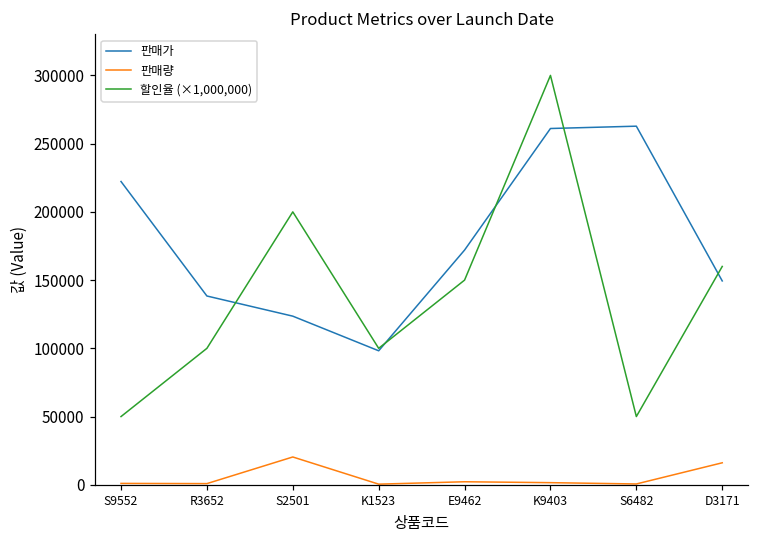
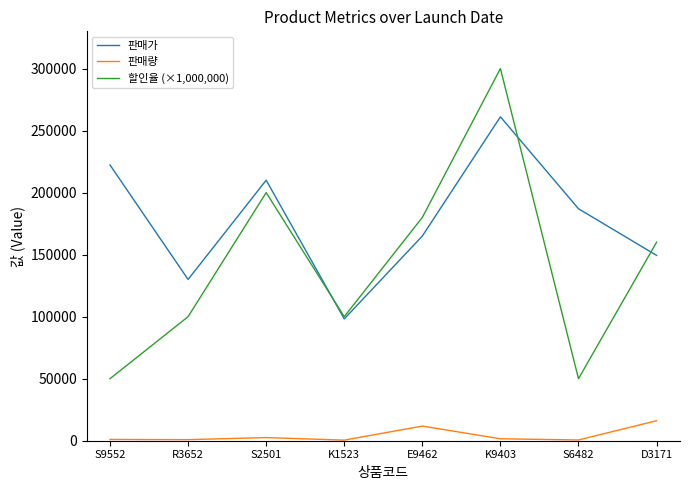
판매가, R3652: 138000 -> 130000
판매가, S2501: 124000 -> 210000
판매량, S2501: 20000 -> 3000
판매가, E9462: 172000 -> 165000
판매량, E9462: 2000 -> 12000
할인율 (×1,000,000), E9462: 150000 -> 180000
판매가, S6482: 263000 -> 187000
